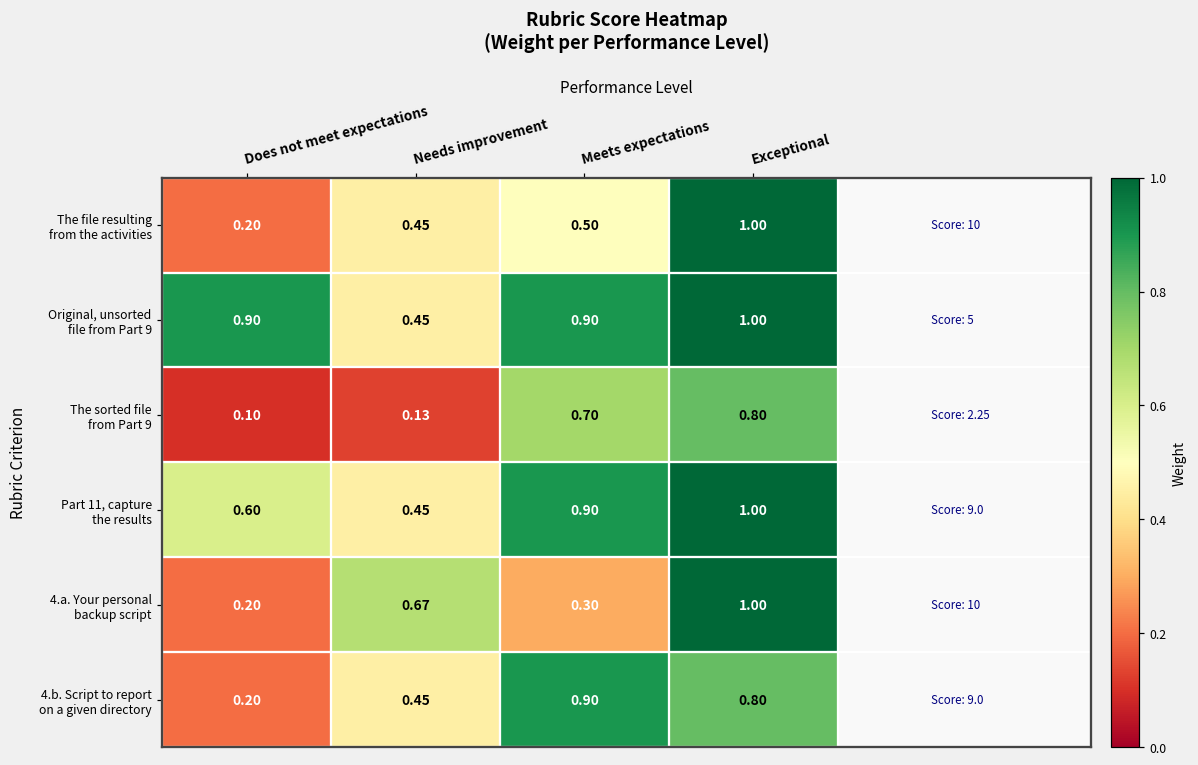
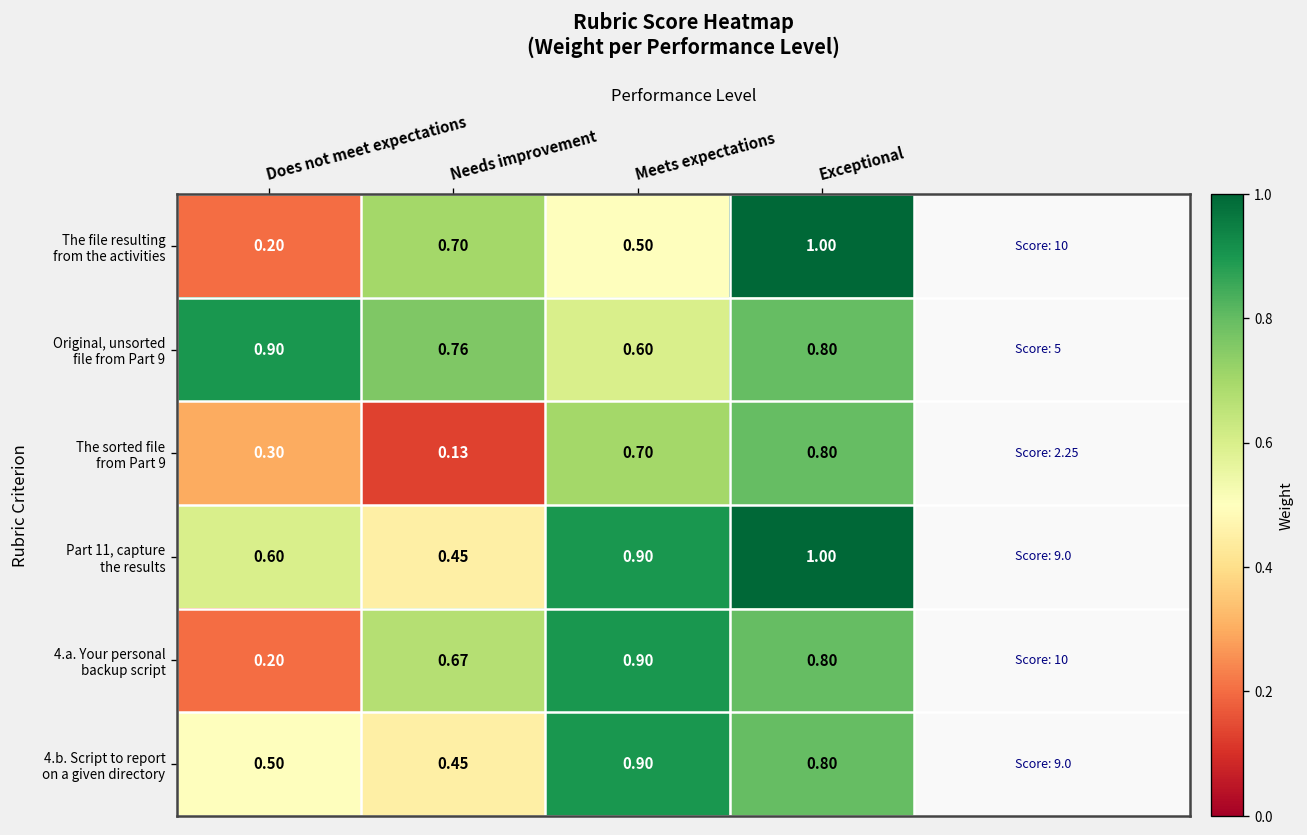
The file resulting from the activities, Needs improvement: 0.45 -> 0.70
Original, unsorted file from Part 9, Needs improvement: 0.45 -> 0.76
Original, unsorted file from Part 9, Meets expectations: 0.90 -> 0.60
Original, unsorted file from Part 9, Exceptional: 1.00 -> 0.80
The sorted file from Part 9, Does not meet expectations: 0.10 -> 0.30
4.a. Your personal backup script, Meets expectations: 0.30 -> 0.90
4.a. Your personal backup script, Exceptional: 1.00 -> 0.80
4.b. Script to report on a given directory, Does not meet expectations: 0.20 -> 0.50
